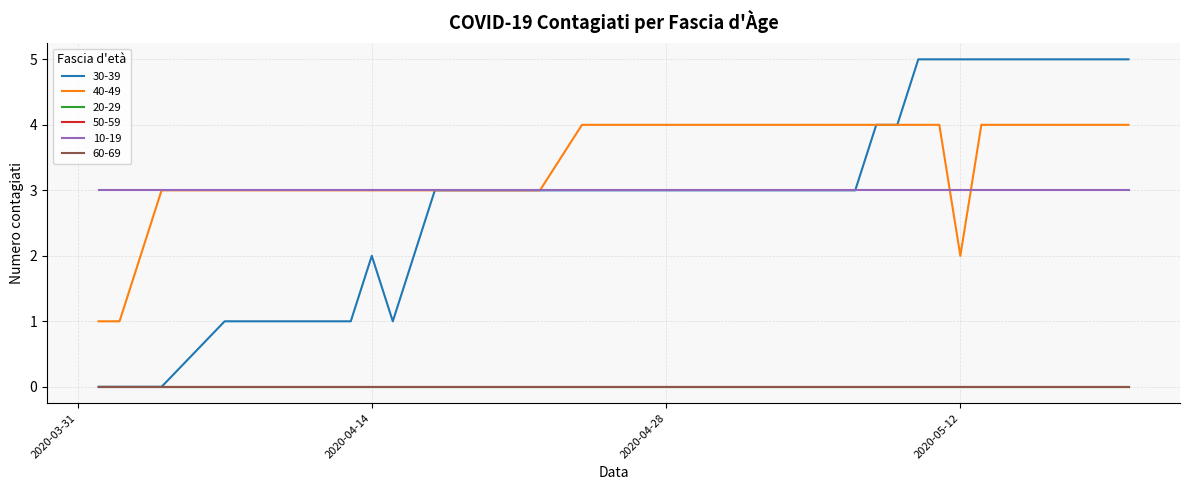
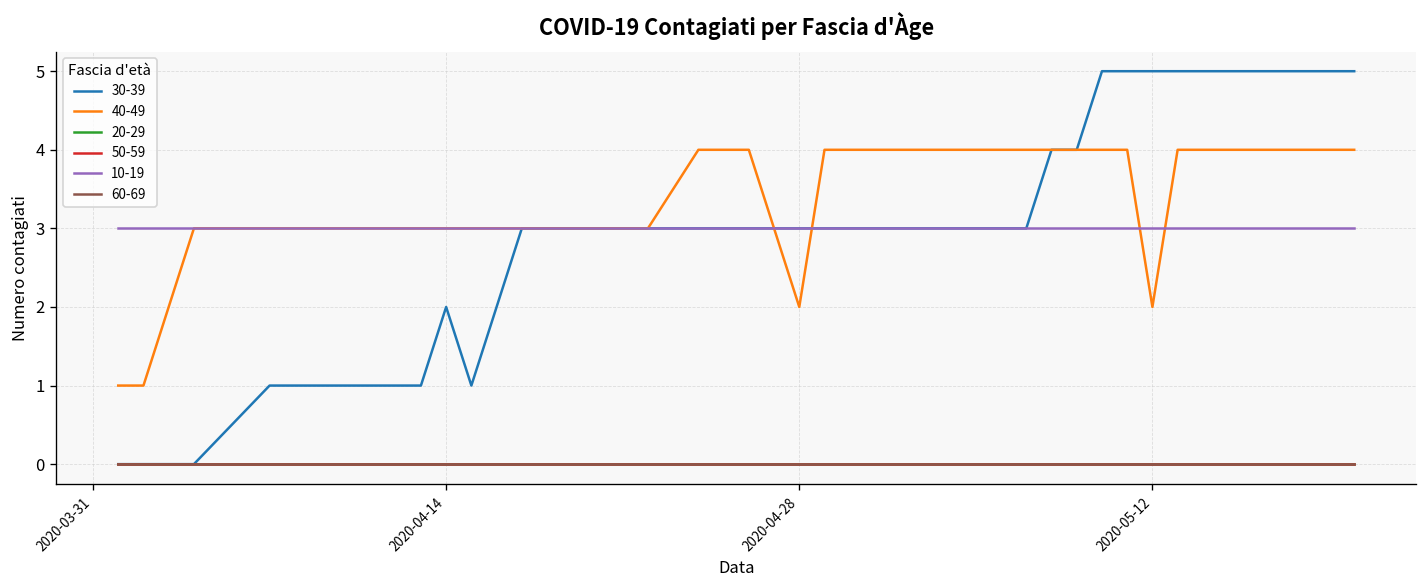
40-49, 2020-04-28: 4 -> 2
